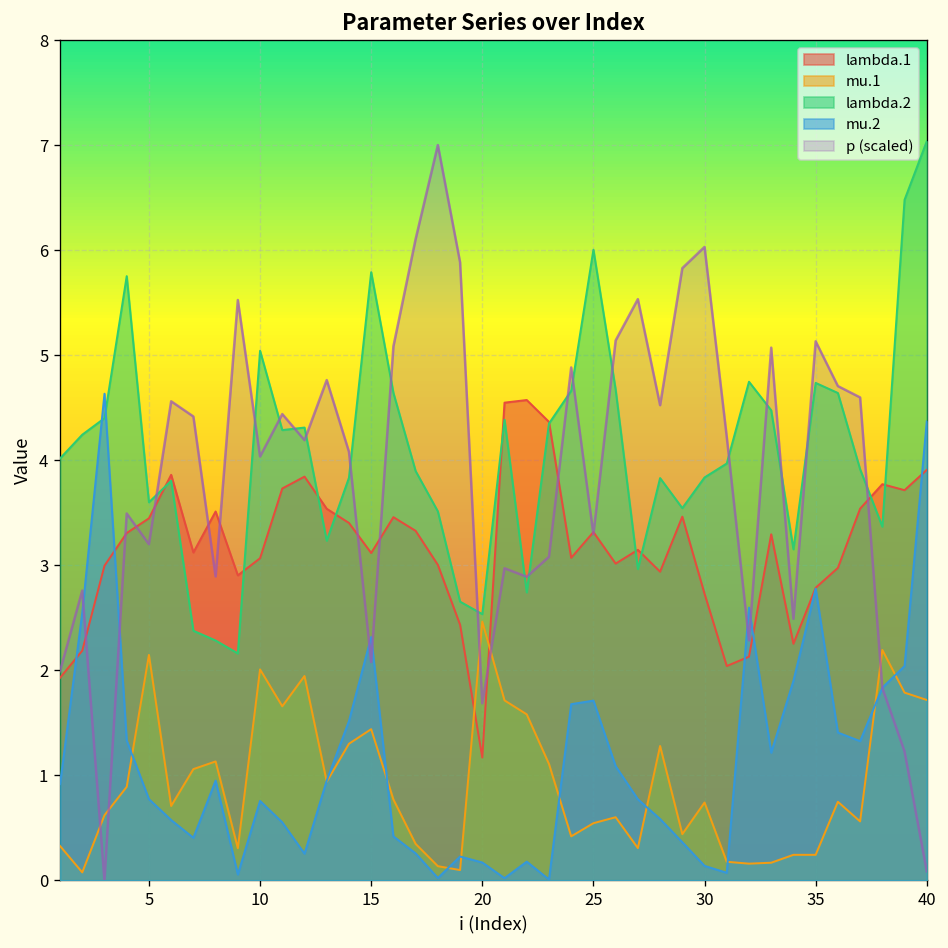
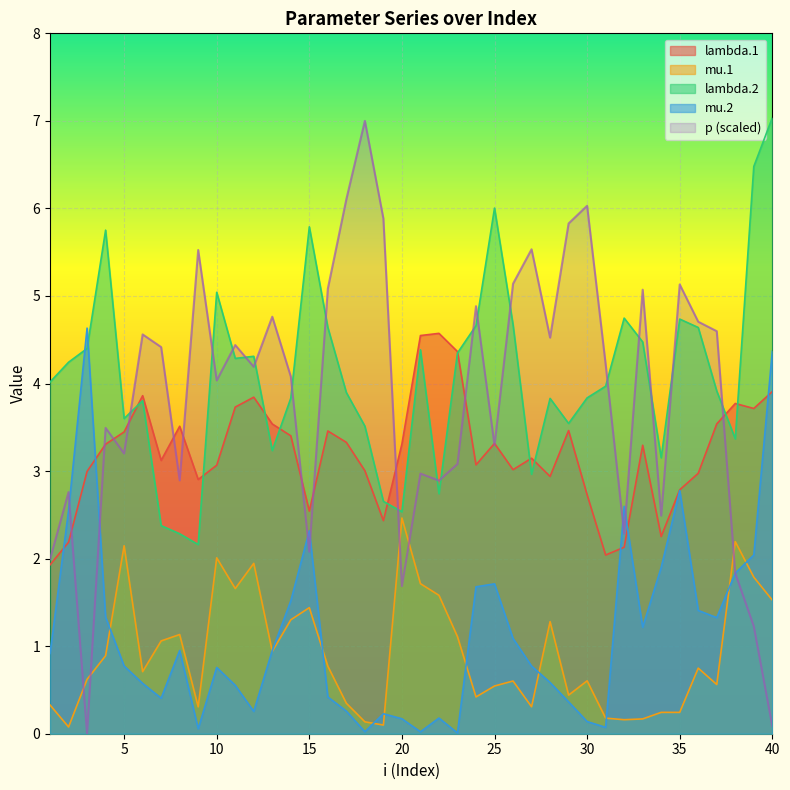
lambda.1, 15: 3.1 -> 2.5
lambda.1, 20: 1.2 -> 3.3
mu.1, 30: 0.7 -> 0.6
mu.1, 40: 1.7 -> 1.5
